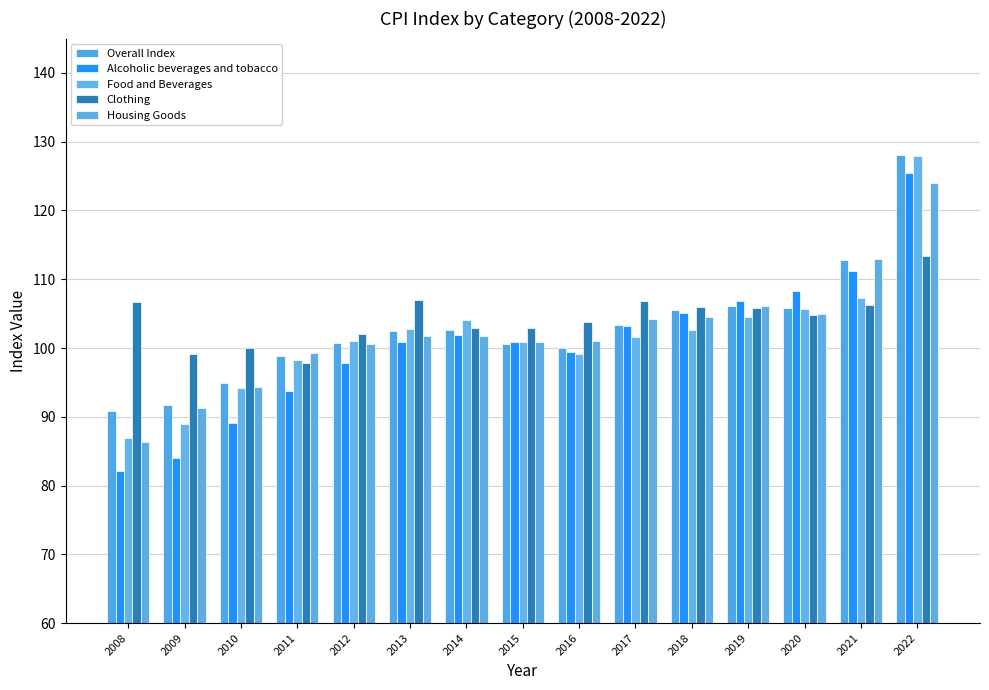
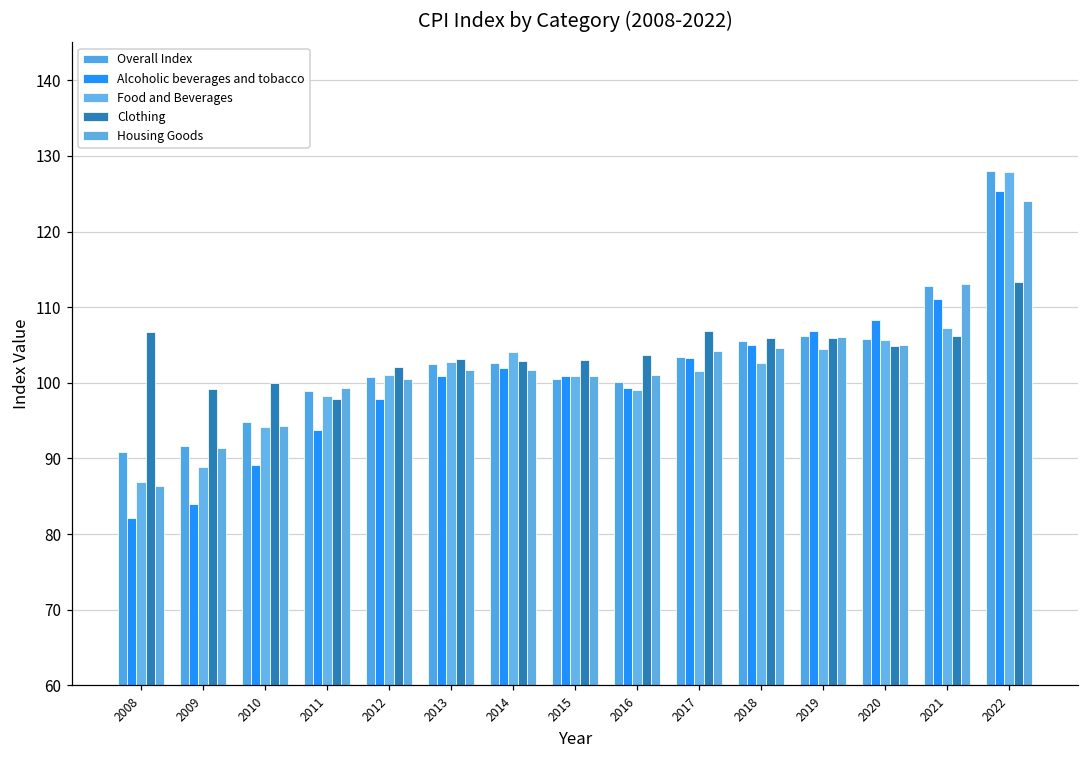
Clothing, 2013: 107 -> 103
